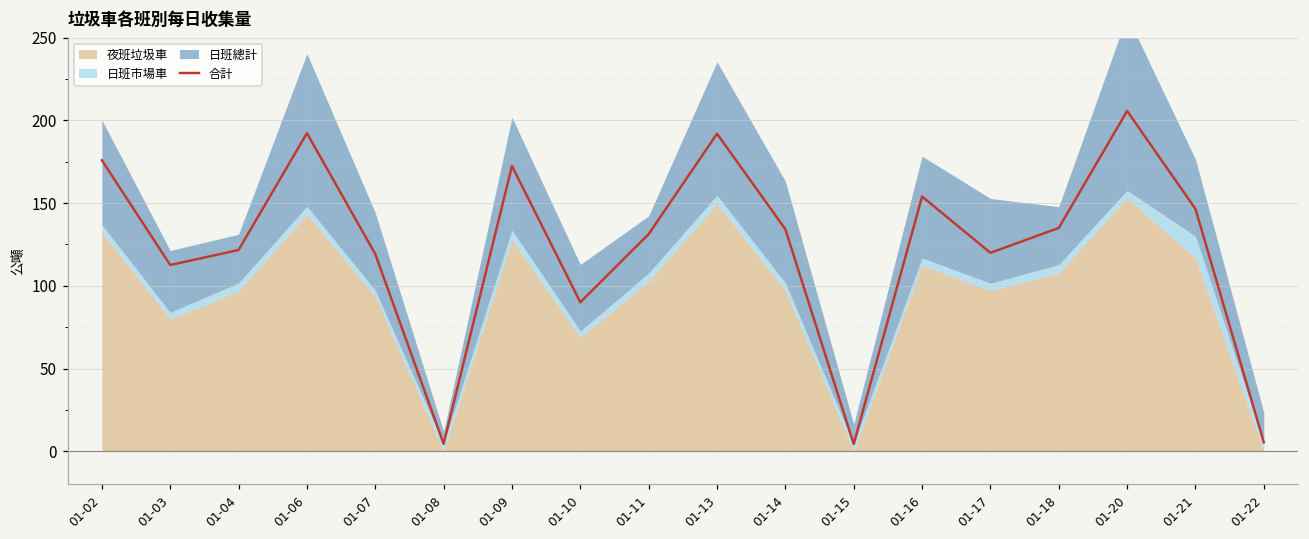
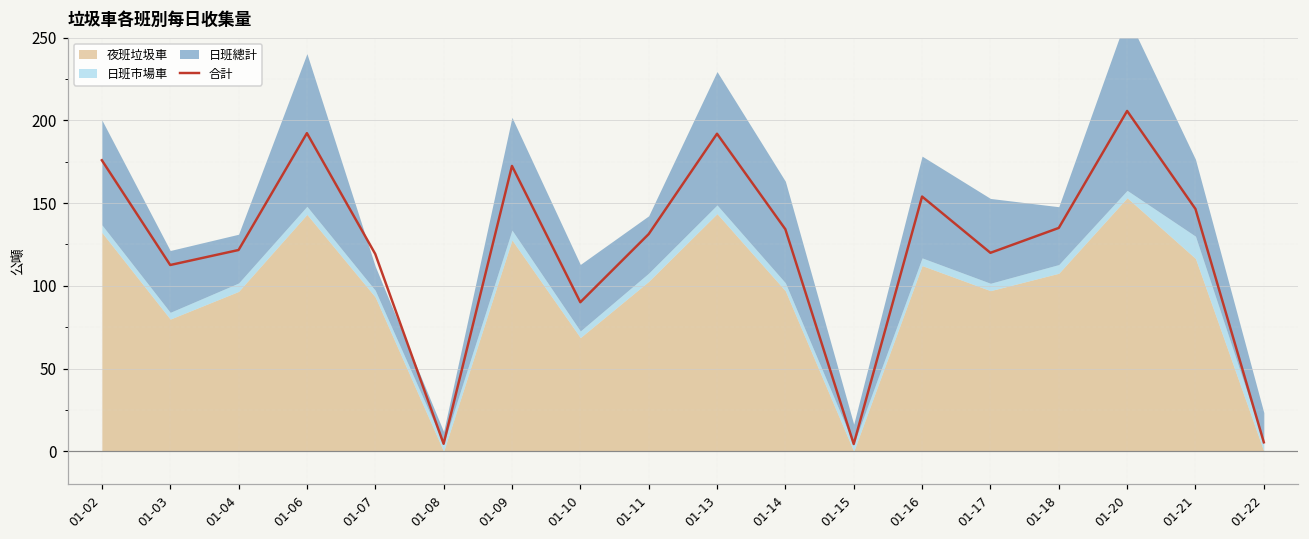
日班總計, 01-07: 47 -> 15
夜班垃圾車, 01-13: 150 -> 144
